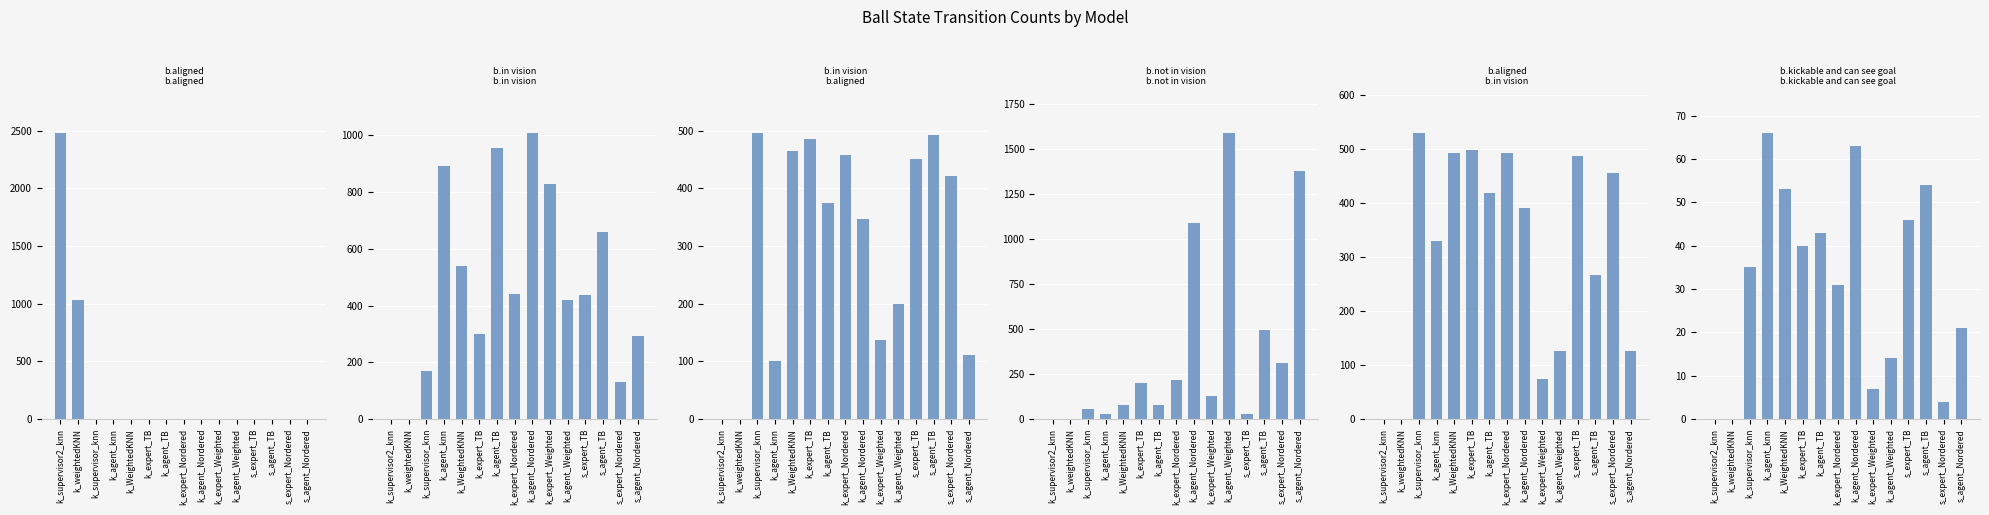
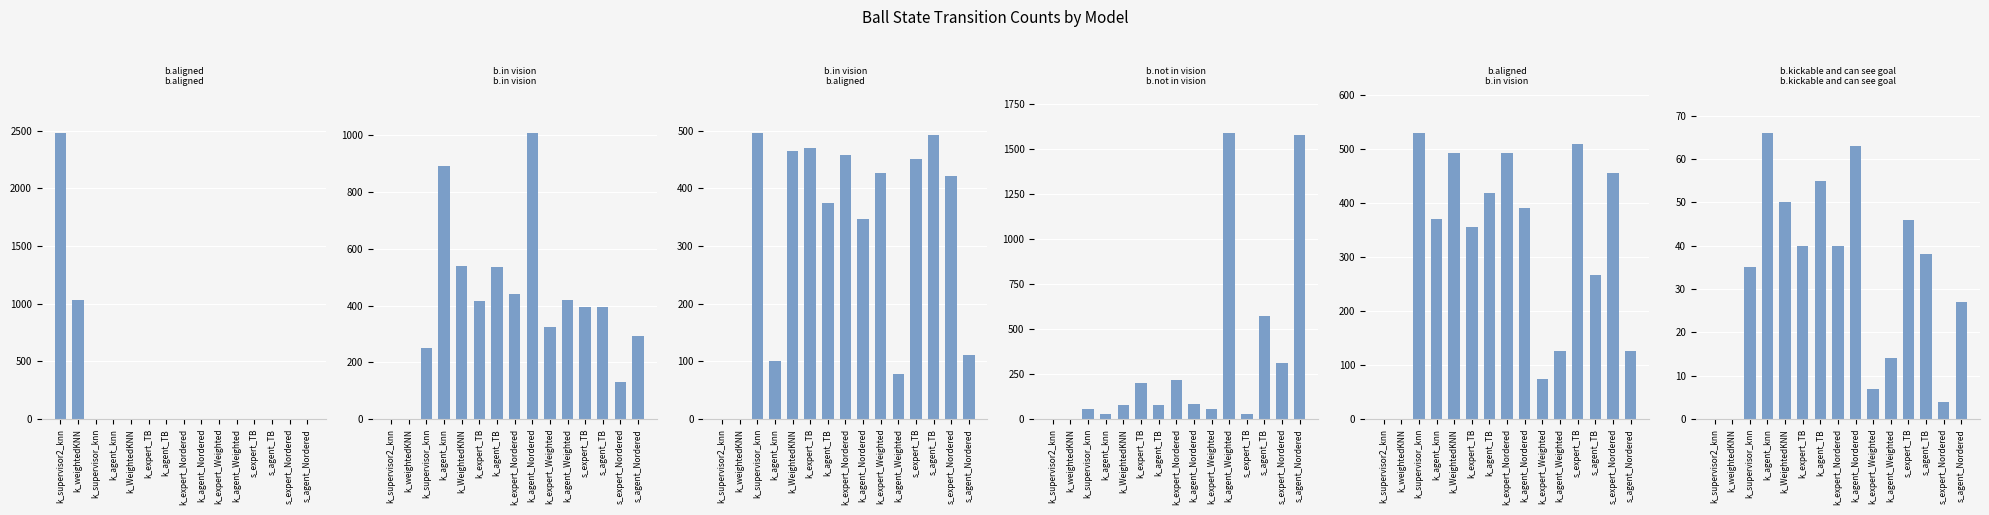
b.in vision b.in vision, k_supervisor_knn: 170 -> 250
b.in vision b.in vision, k_expert_TB: 300 -> 420
b.in vision b.in vision, k_agent_TB: 960 -> 540
b.in vision b.in vision, k_expert_Weighted: 830 -> 330
b.in vision b.in vision, s_expert_TB: 440 -> 400
b.in vision b.in vision, s_agent_TB: 660 -> 400
b.in vision b.aligned, k_expert_TB: 490 -> 470
b.in vision b.aligned, k_expert_Weighted: 140 -> 430
b.in vision b.aligned, k_agent_Weighted: 200 -> 80
b.not in vision b.not in vision, k_agent_Nordered: 1090 -> 90
b.not in vision b.not in vision, k_expert_Weighted: 130 -> 60
b.not in vision b.not in vision, s_agent_TB: 500 -> 570
b.not in vision b.not in vision, s_agent_Nordered: 1380 -> 1580
b.aligned b.in vision, k_agent_knn: 330 -> 370
b.aligned b.in vision, k_expert_TB: 500 -> 360
b.aligned b.in vision, s_expert_TB: 490 -> 510
b.kickable and can see goal b.kickable and can see goal, k_WeightedKNN: 53 -> 50
b.kickable and can see goal b.kickable and can see goal, k_agent_TB: 43 -> 55
b.kickable and can see goal b.kickable and can see goal, k_expert_Nordered: 31 -> 40
b.kickable and can see goal b.kickable and can see goal, s_agent_TB: 54 -> 38
b.kickable and can see goal b.kickable and can see goal, s_agent_Nordered: 21 -> 27
